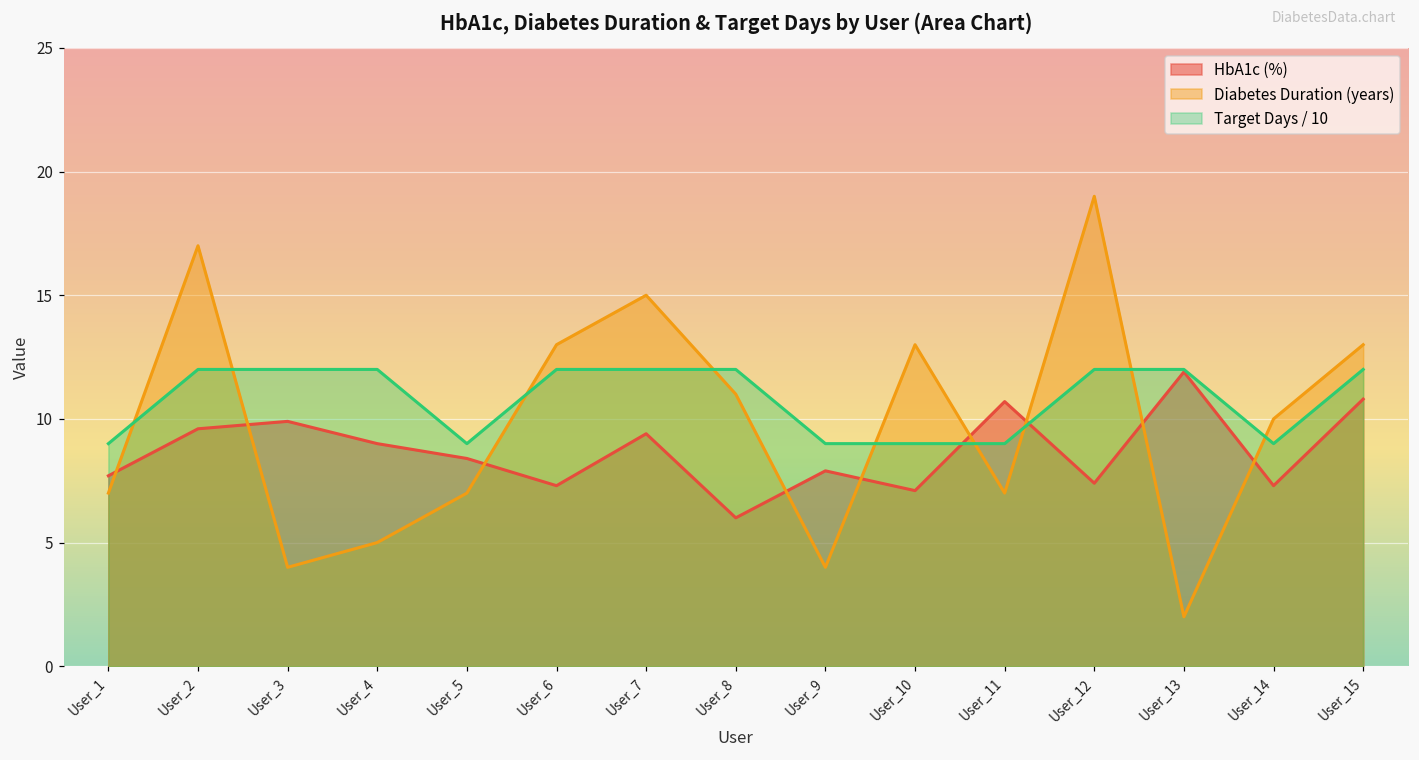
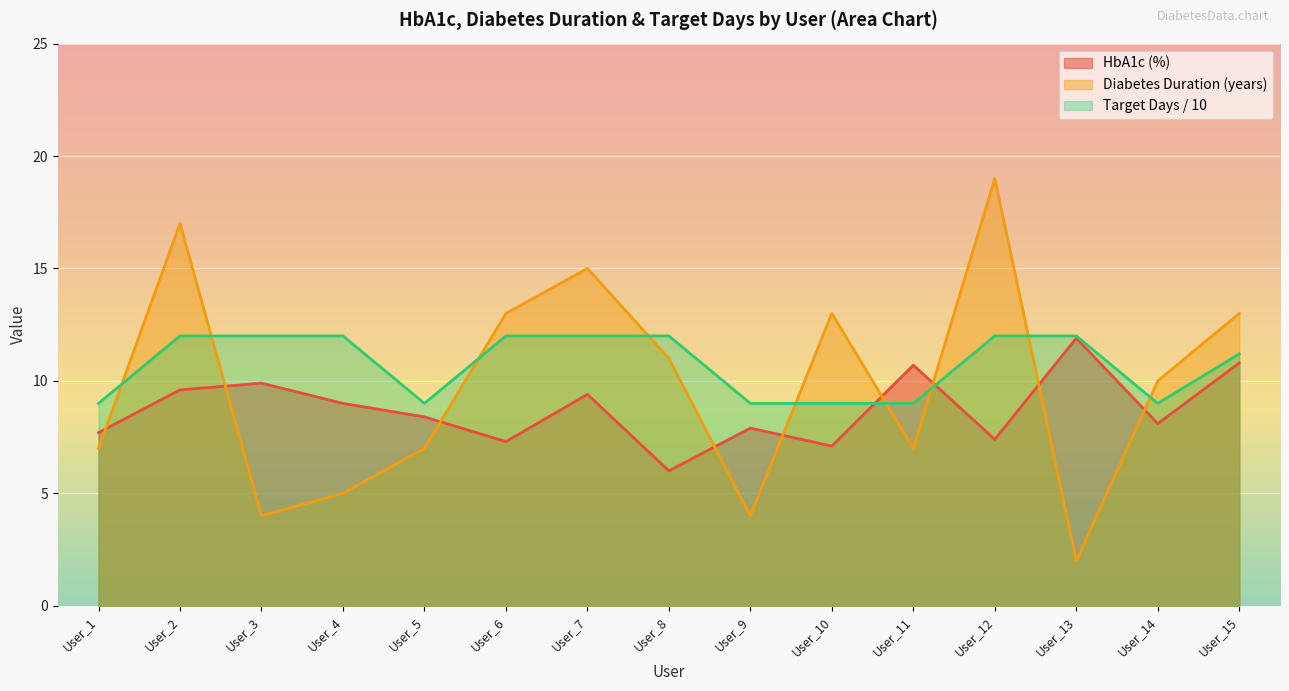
HbA1c (%), User_14: 7.3 -> 8.1
Target Days / 10, User_15: 12.0 -> 11.2
